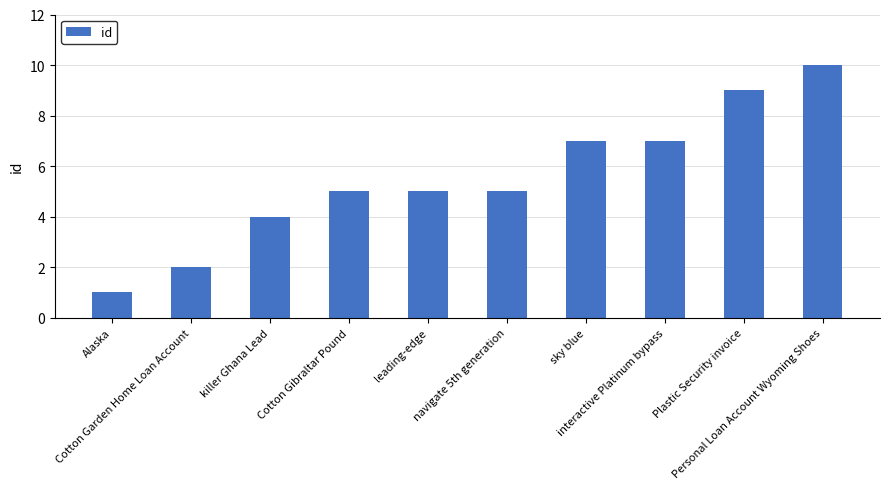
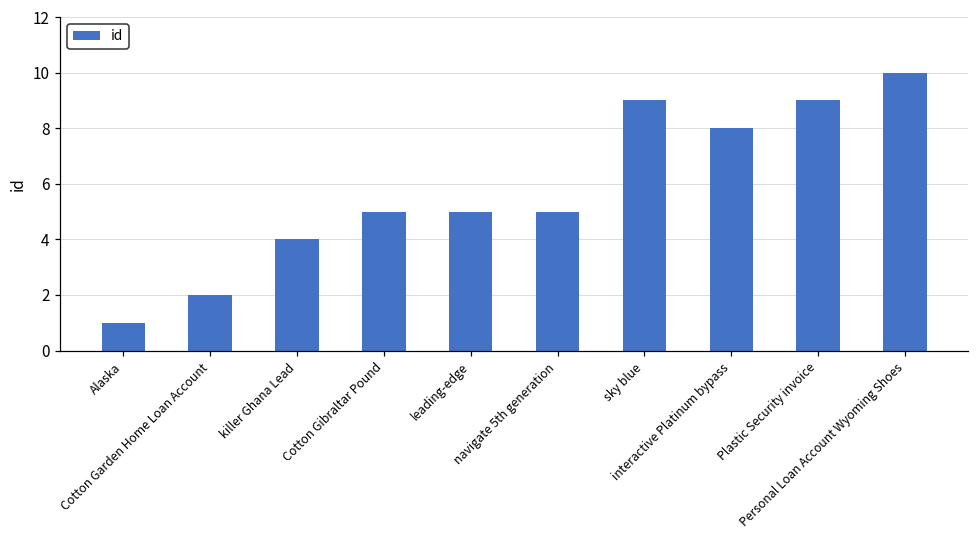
sky blue: 7 -> 9
interactive Platinum bypass: 7 -> 8
